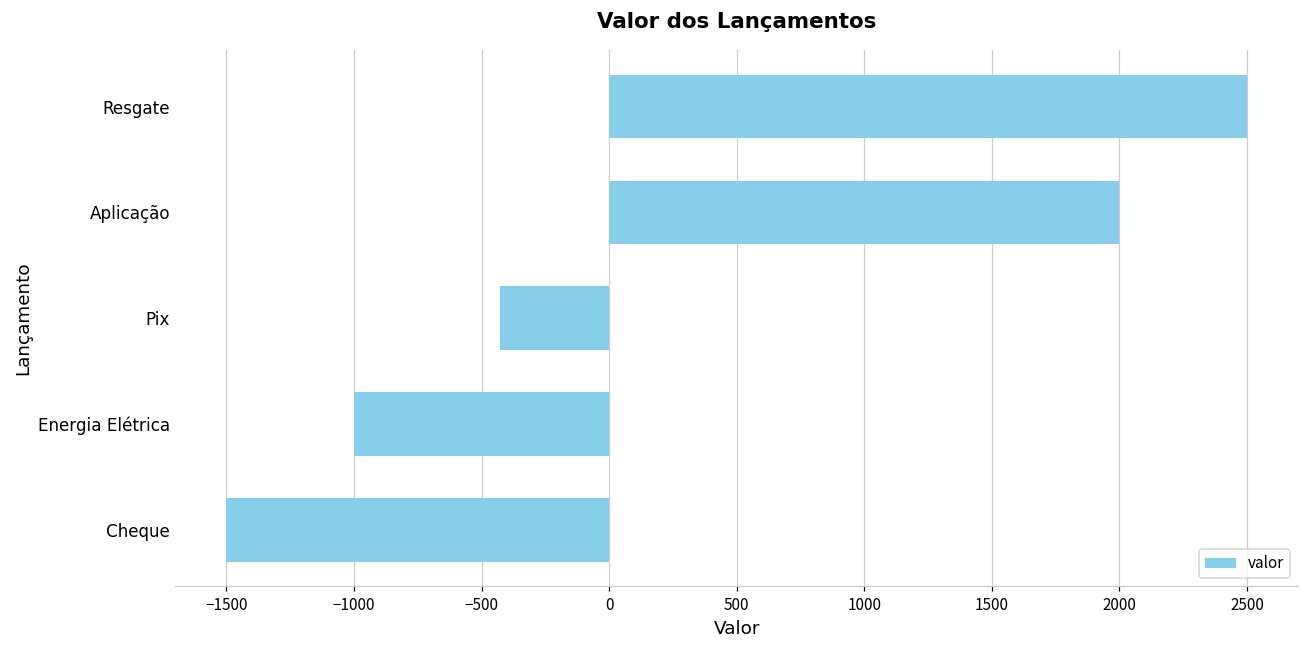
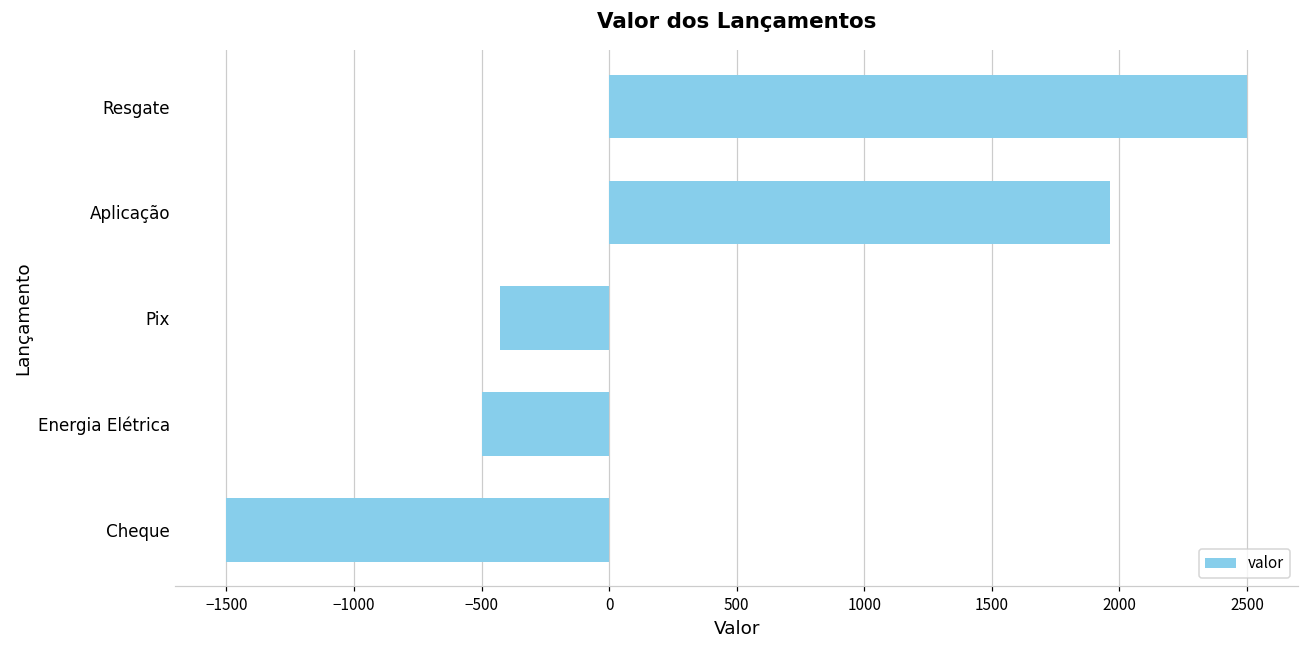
Aplicação: 2000 -> 1960
Energia Elétrica: -1000 -> -500
